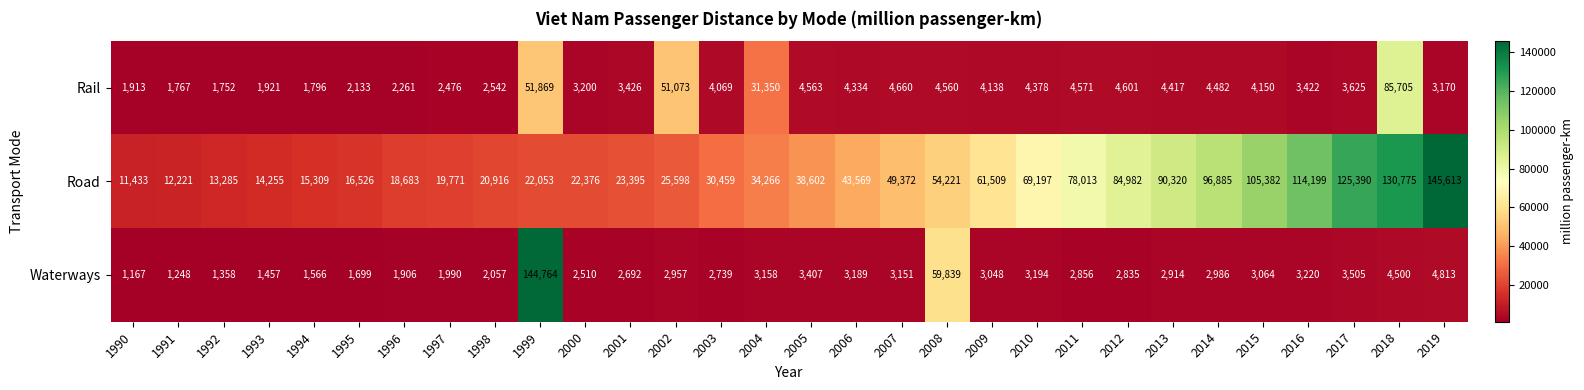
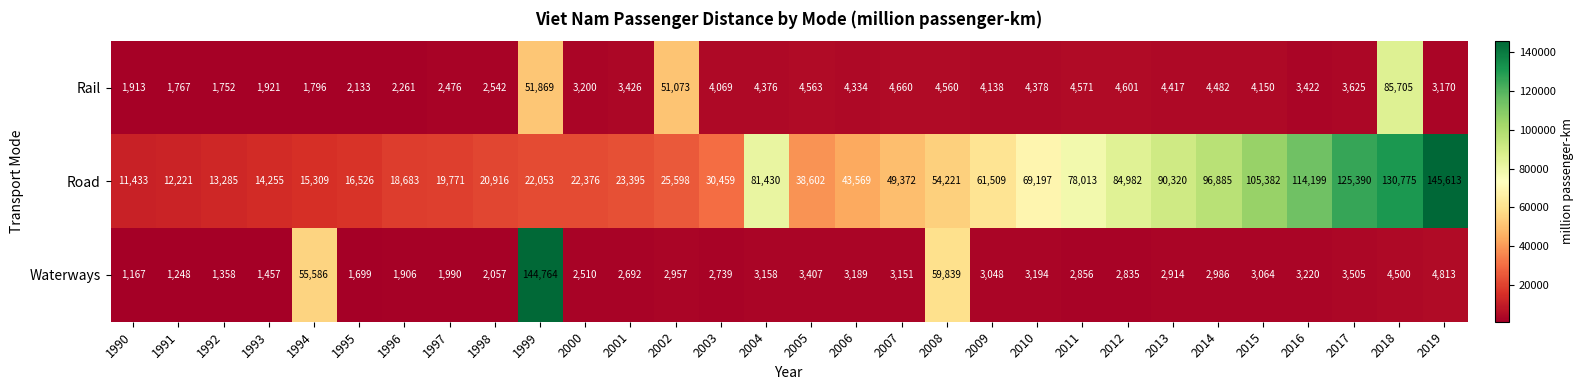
Rail, 2004: 31,350 -> 4,376
Road, 2004: 34,266 -> 81,430
Waterways, 1994: 1,566 -> 55,586
